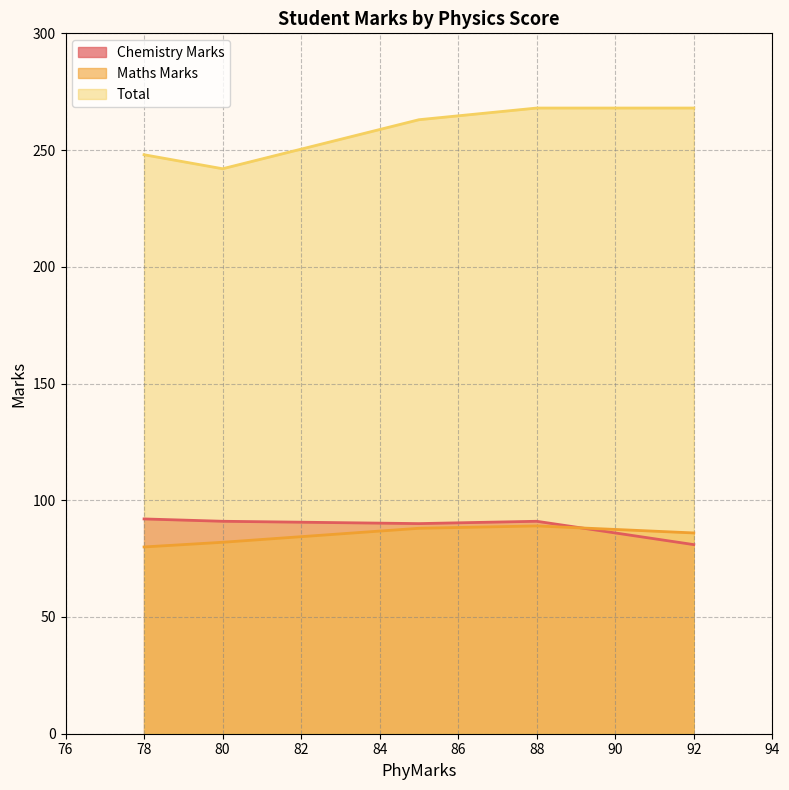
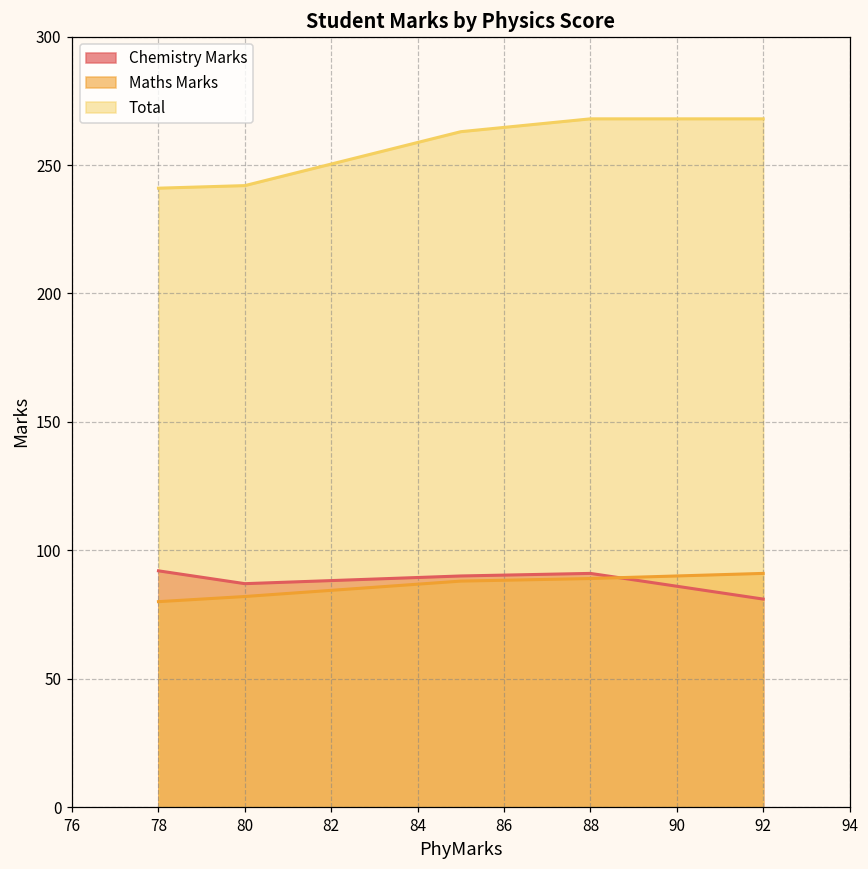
Total, 78: 248 -> 241
Chemistry Marks, 80: 91 -> 87
Maths Marks, 92: 86 -> 91
